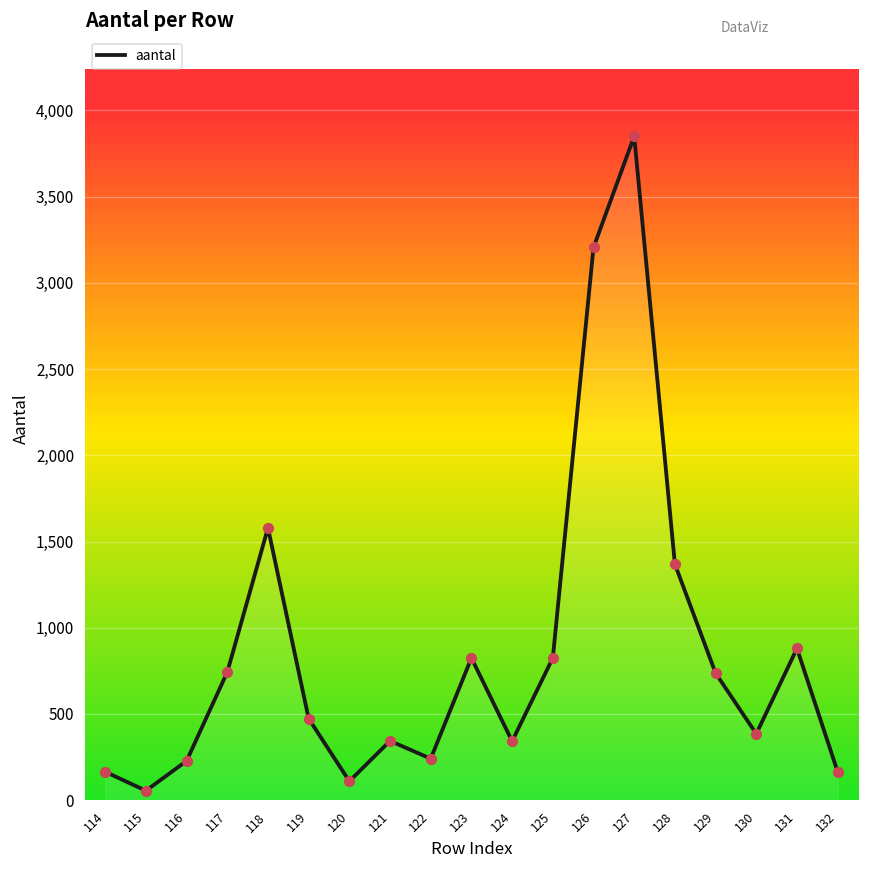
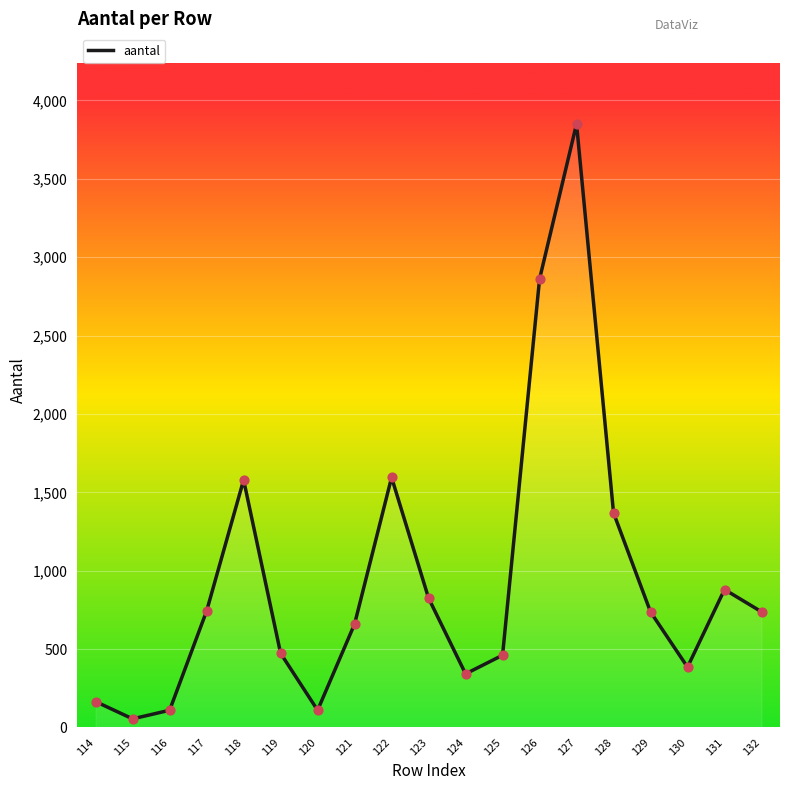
116: 230 -> 110
121: 340 -> 660
122: 240 -> 1,600
125: 830 -> 460
126: 3,210 -> 2,860
132: 170 -> 740
